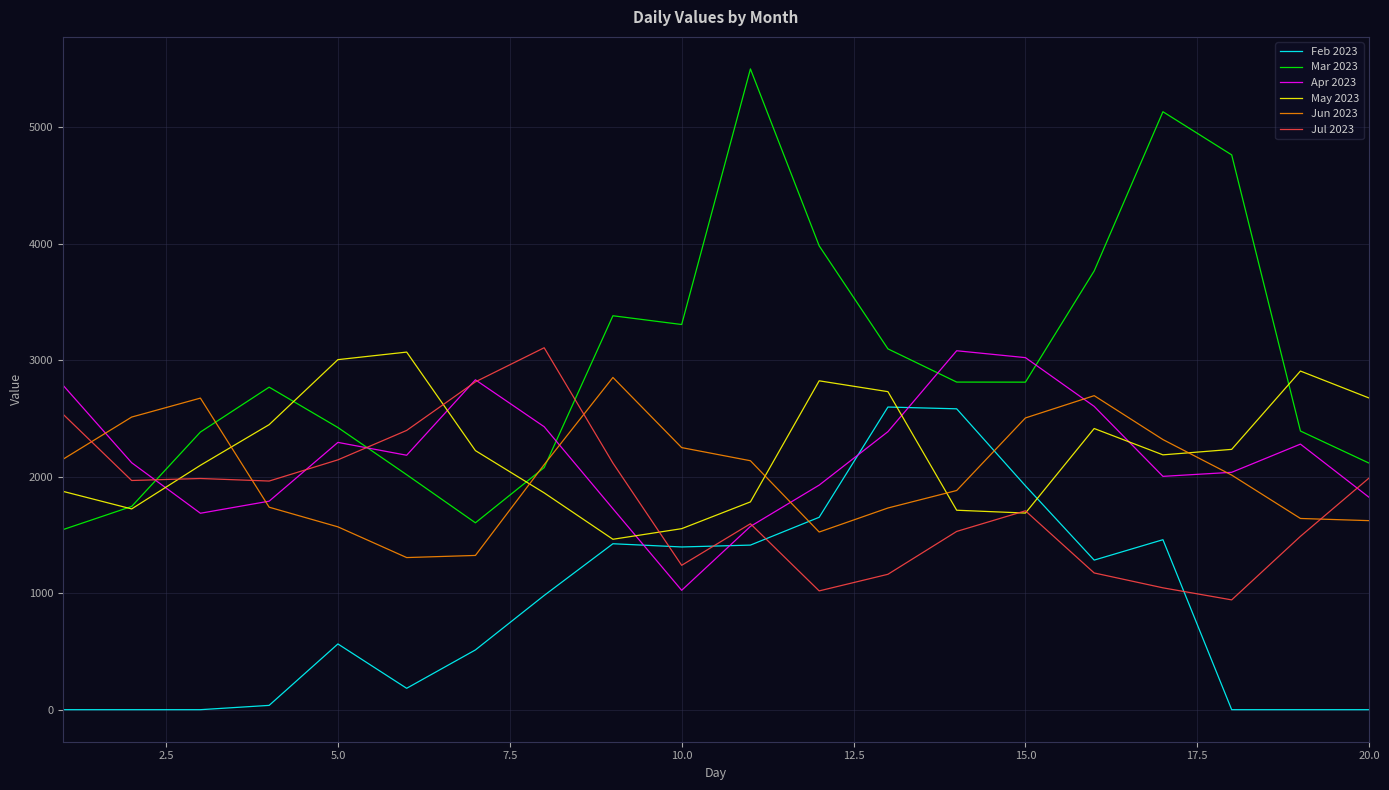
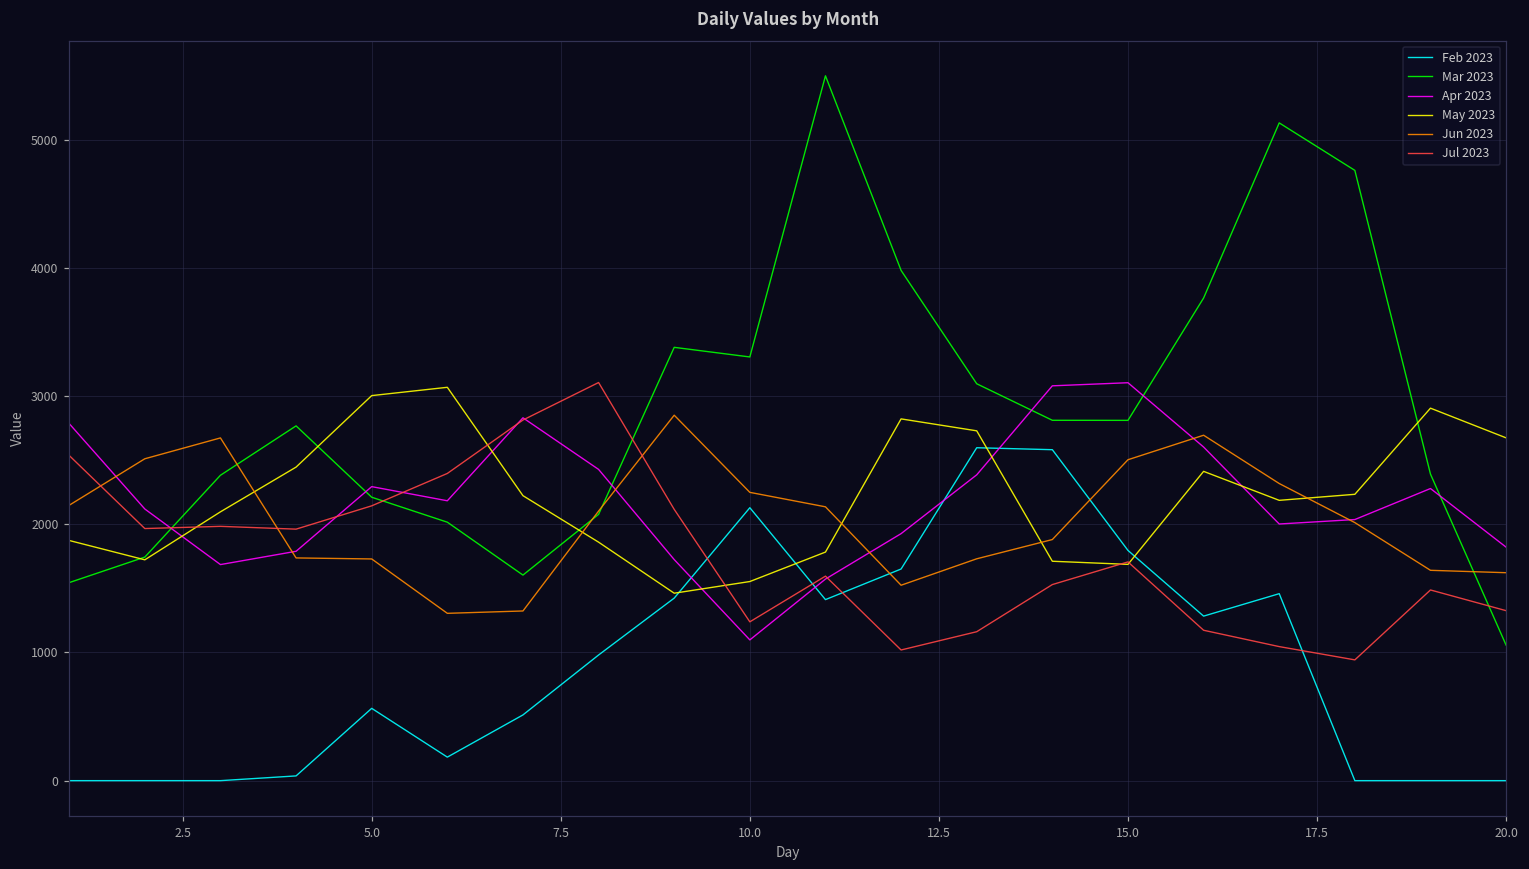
Mar 2023, 5.0: 2420 -> 2210
Jun 2023, 5.0: 1570 -> 1730
Feb 2023, 10.0: 1400 -> 2130
Apr 2023, 10.0: 1020 -> 1100
Feb 2023, 15.0: 1920 -> 1800
Apr 2023, 15.0: 3020 -> 3100
Mar 2023, 20.0: 2120 -> 1060
Jul 2023, 20.0: 1990 -> 1330
